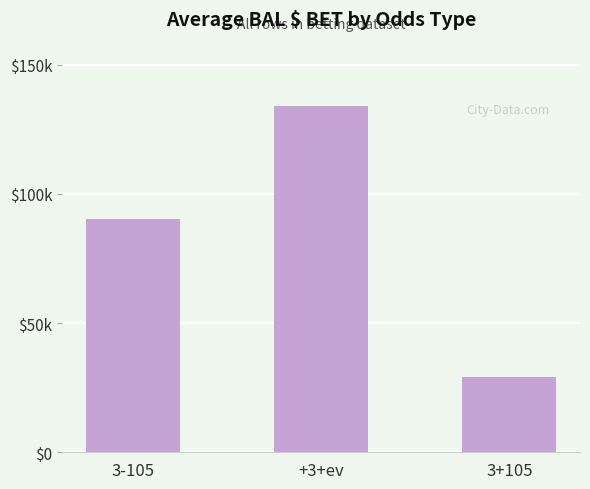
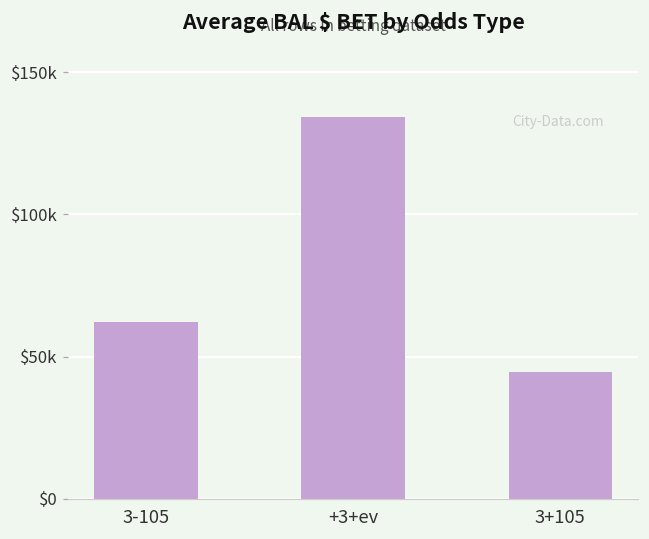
3-105: $90000 -> $62000
3+105: $29000 -> $44000
